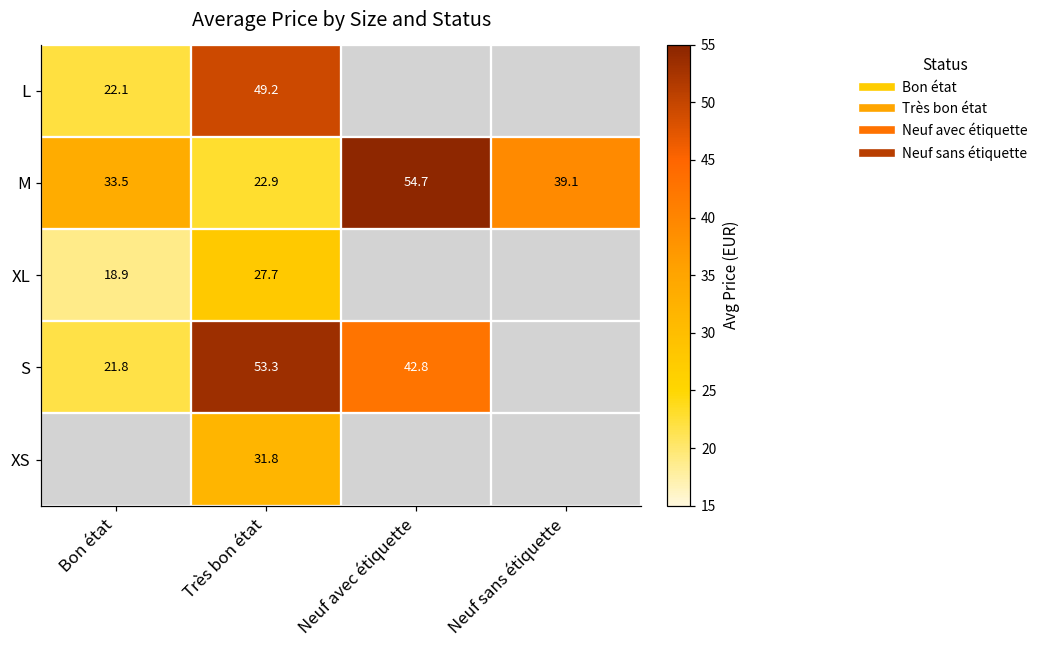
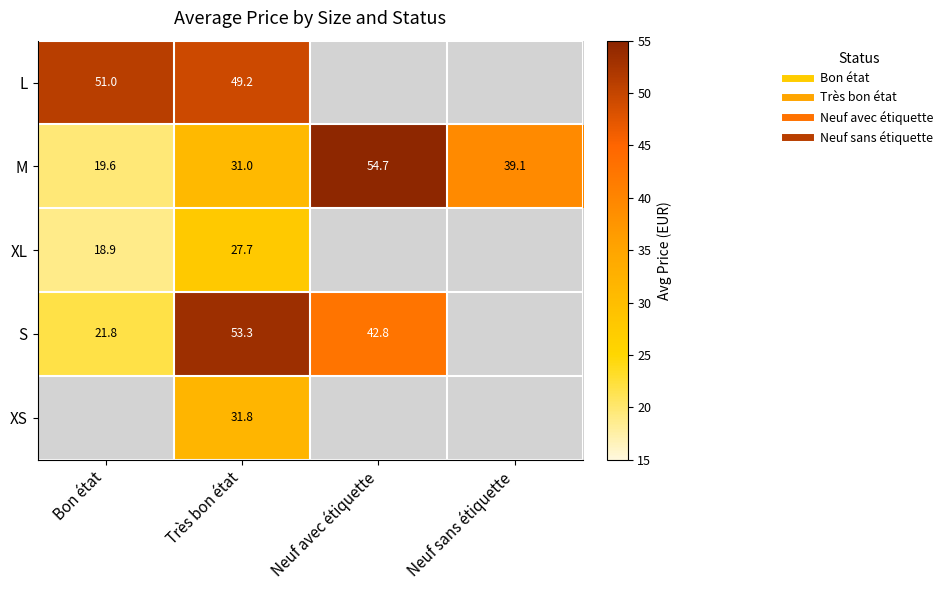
L, Bon état: 22.1 -> 51.0
M, Bon état: 33.5 -> 19.6
M, Très bon état: 22.9 -> 31.0
